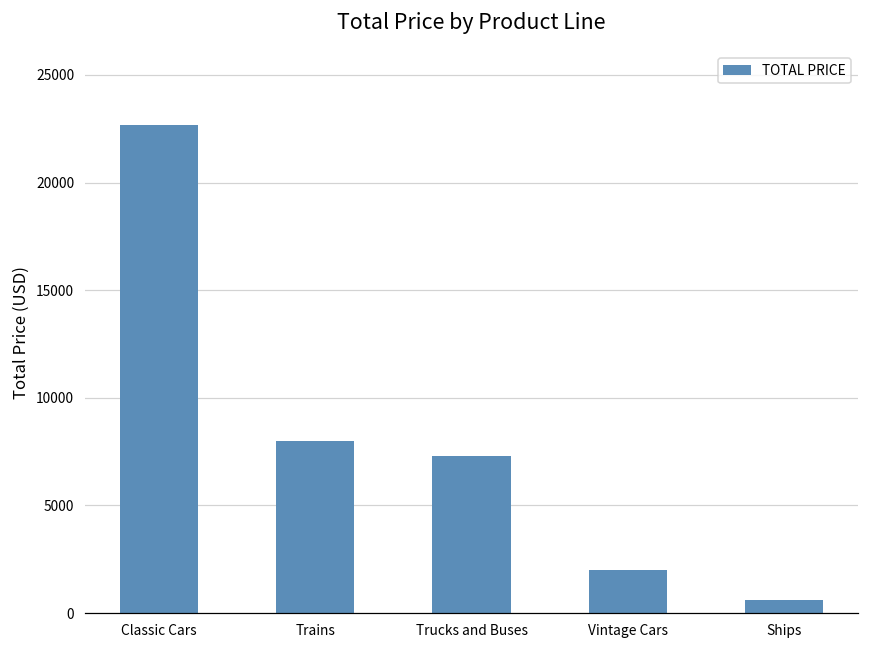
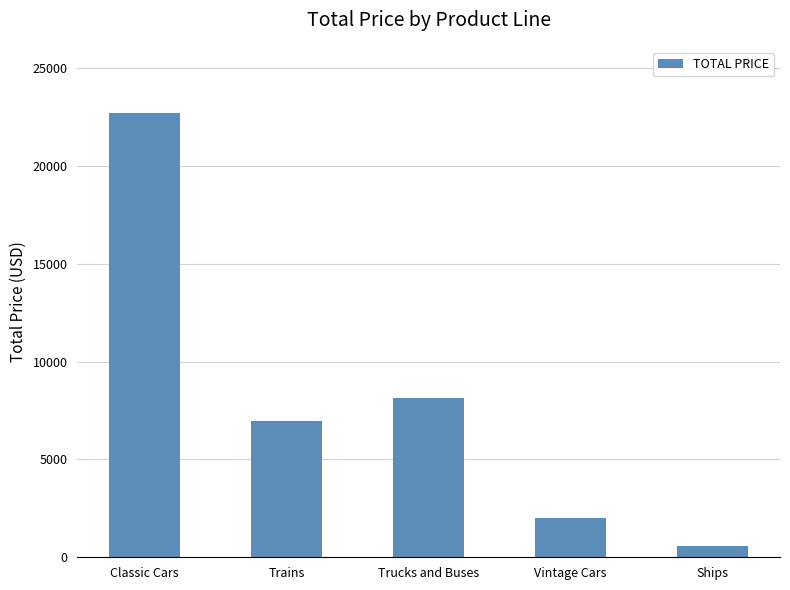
Trains: 8000 -> 7000
Trucks and Buses: 7300 -> 8200
